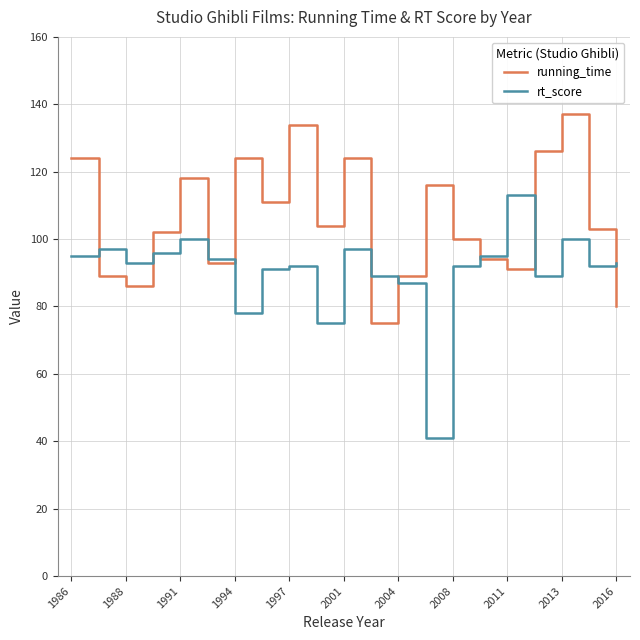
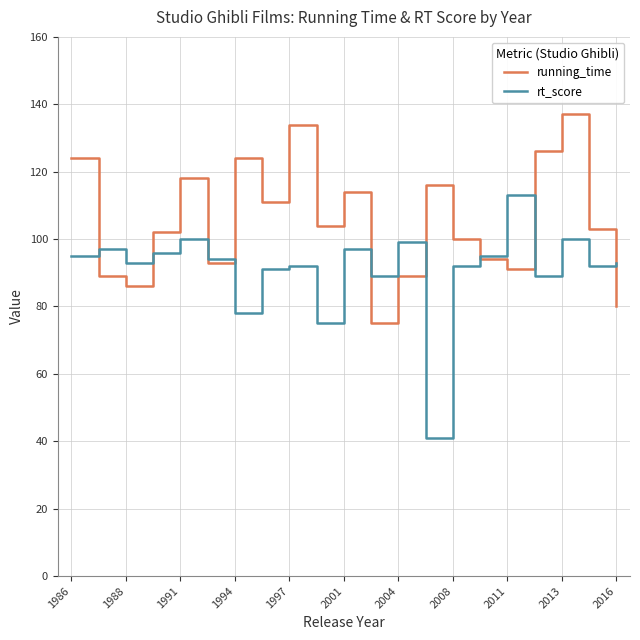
running_time, 2001: 124 -> 114
rt_score, 2004: 87 -> 99
